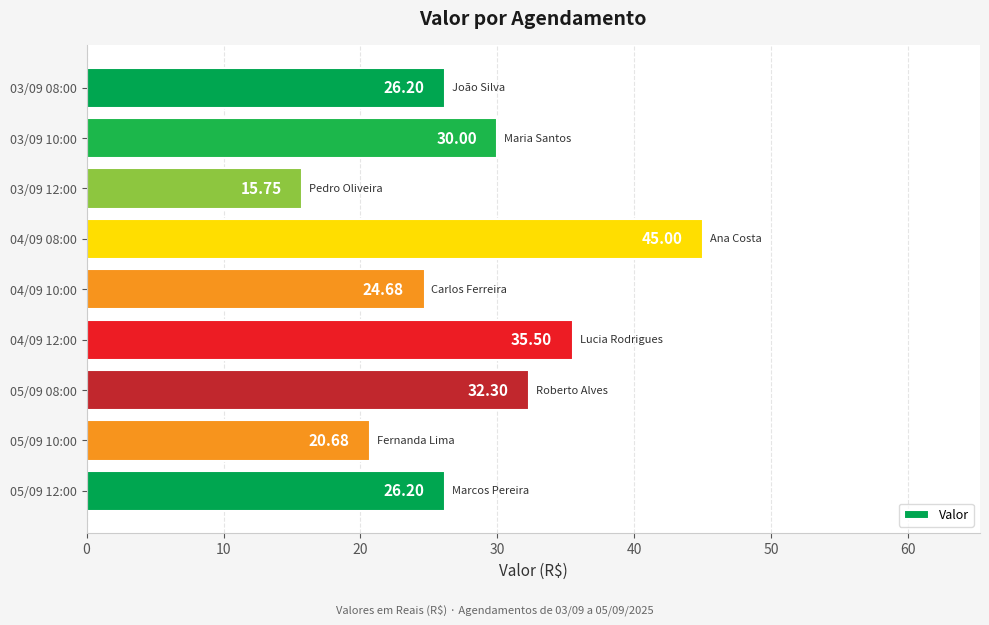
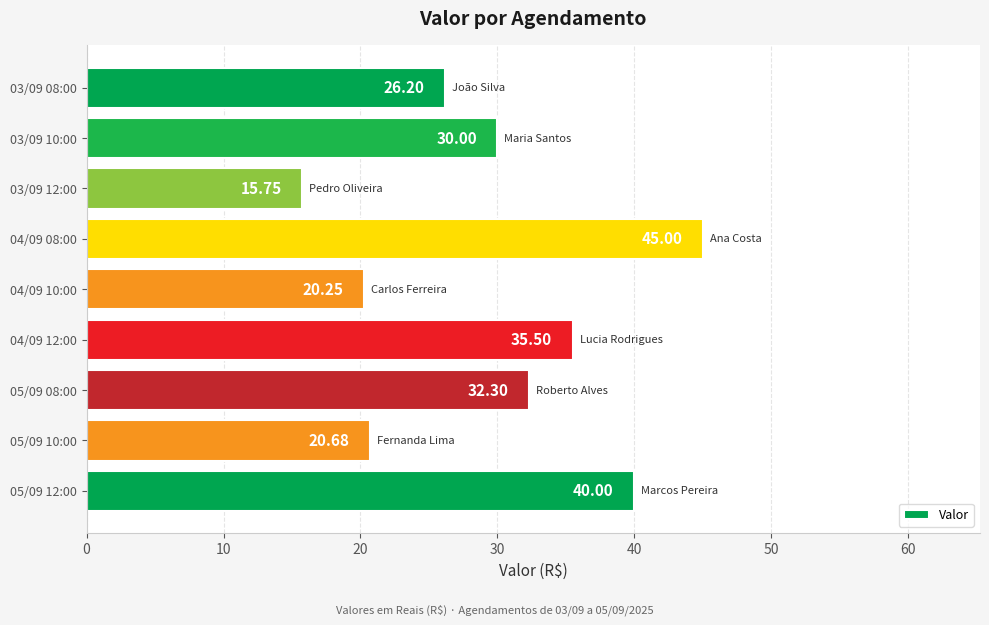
04/09 10:00: 24.68 -> 20.25
05/09 12:00: 26.20 -> 40.00
